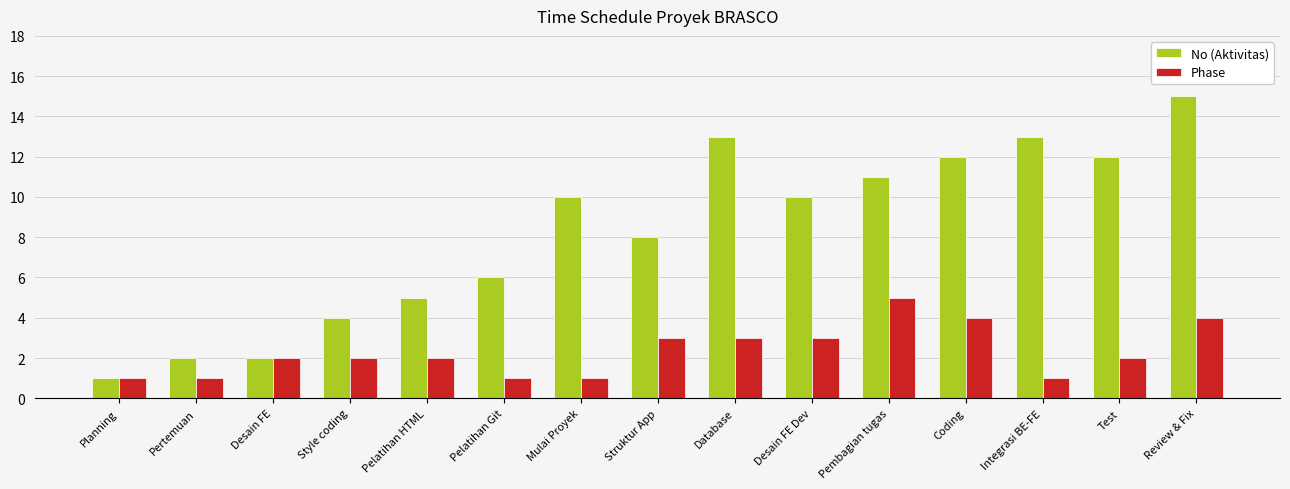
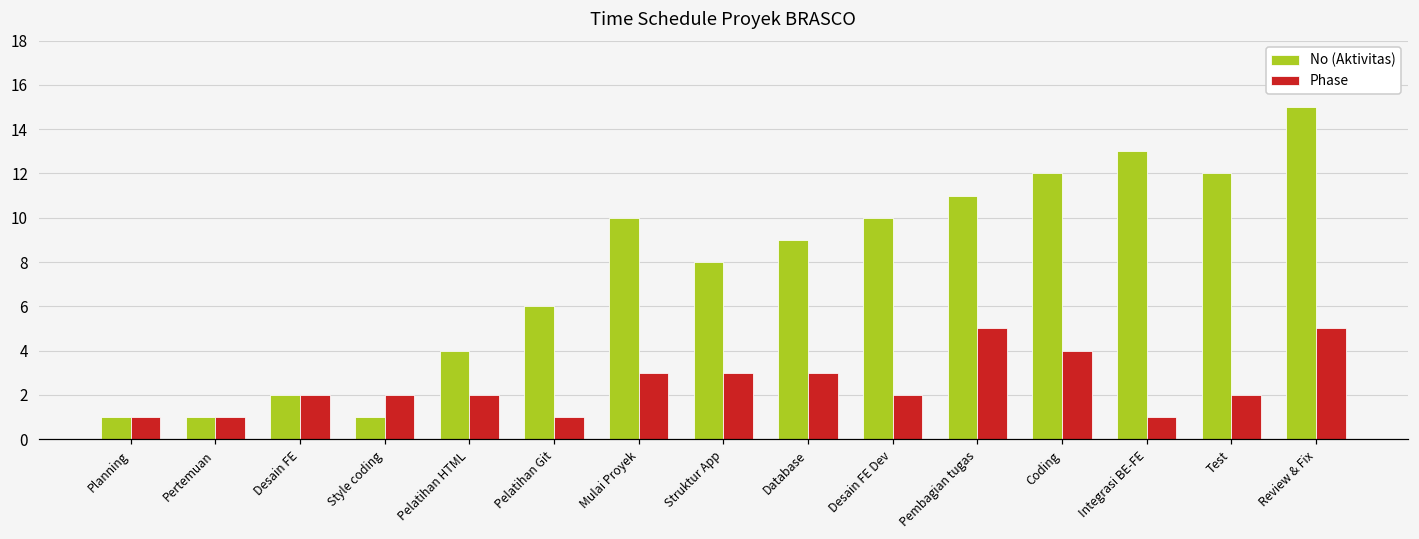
No (Aktivitas), Pertemuan: 2 -> 1
No (Aktivitas), Style coding: 4 -> 1
No (Aktivitas), Pelatihan HTML: 5 -> 4
Phase, Mulai Proyek: 1 -> 3
No (Aktivitas), Database: 13 -> 9
Phase, Desain FE Dev: 3 -> 2
Phase, Review & Fix: 4 -> 5
